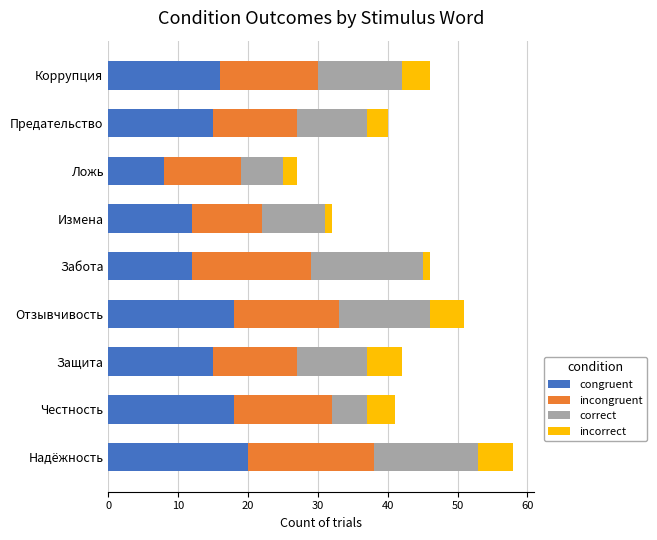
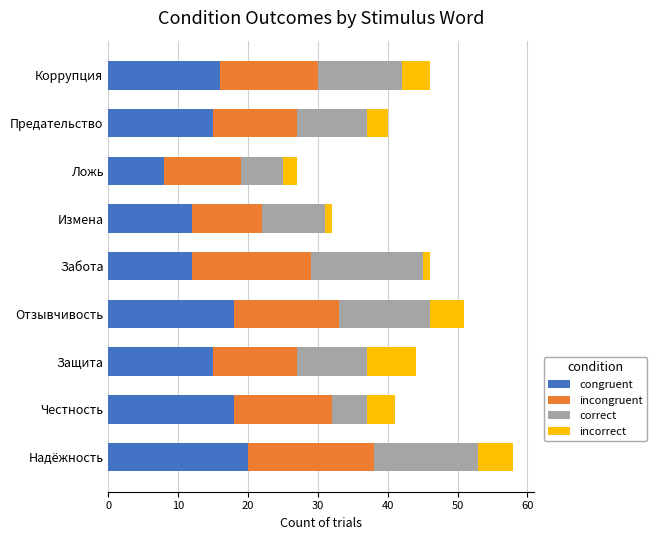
incorrect, Защита: 5 -> 7
